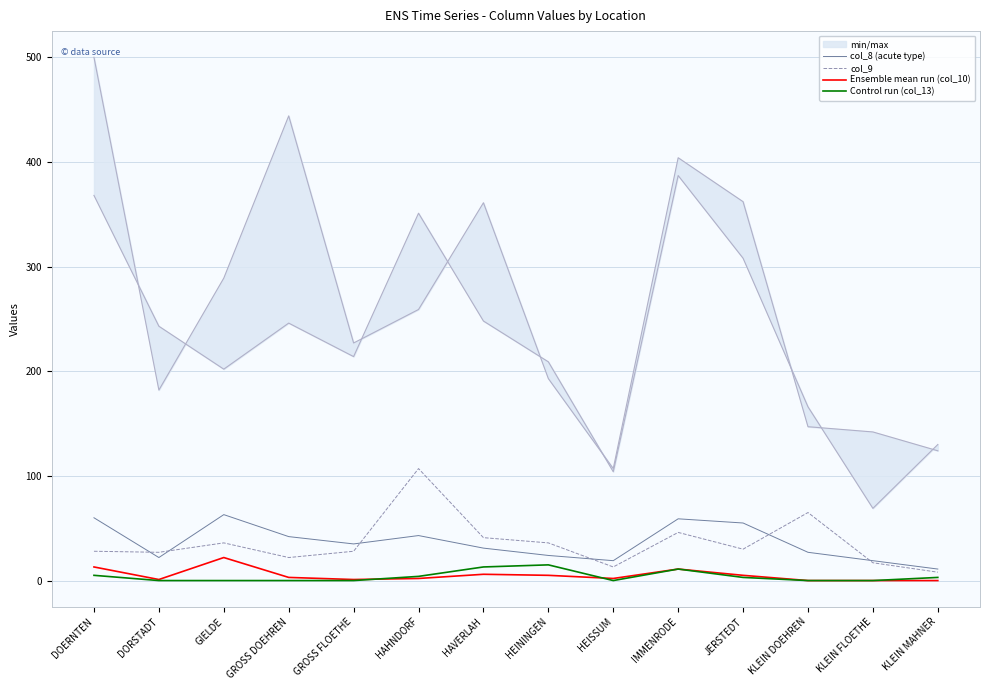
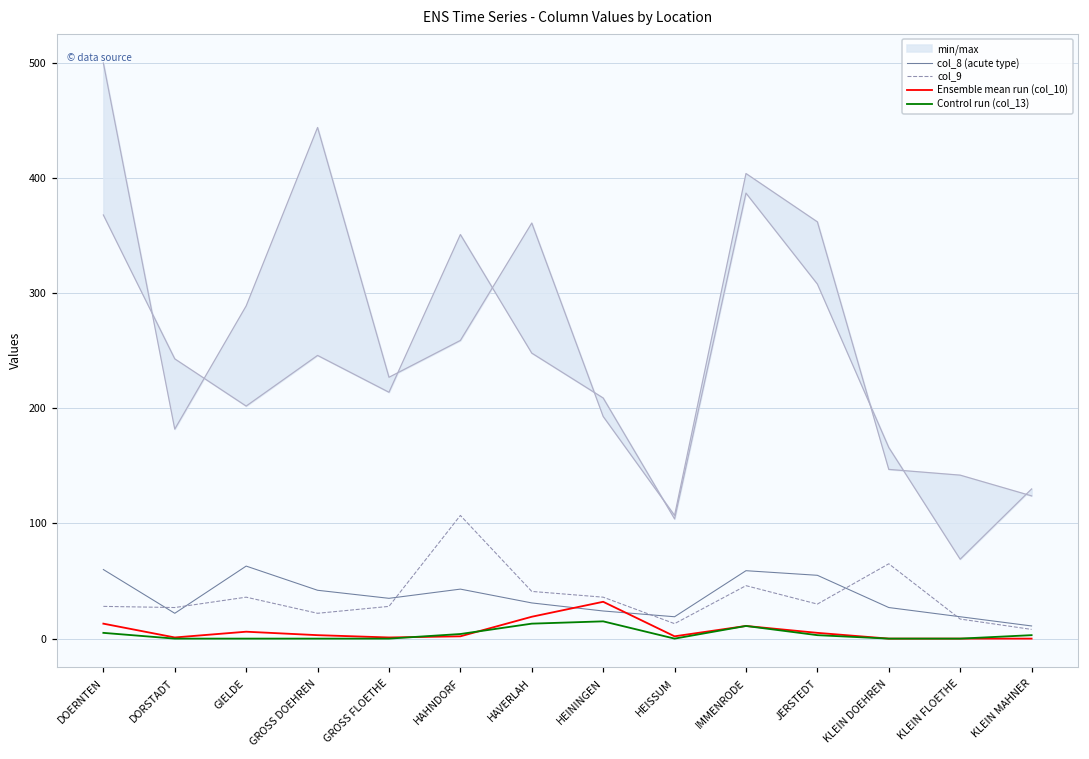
Ensemble mean run (col_10), GIELDE: 22 -> 6
Ensemble mean run (col_10), HAVERLAH: 6 -> 19
Ensemble mean run (col_10), HEININGEN: 5 -> 32
